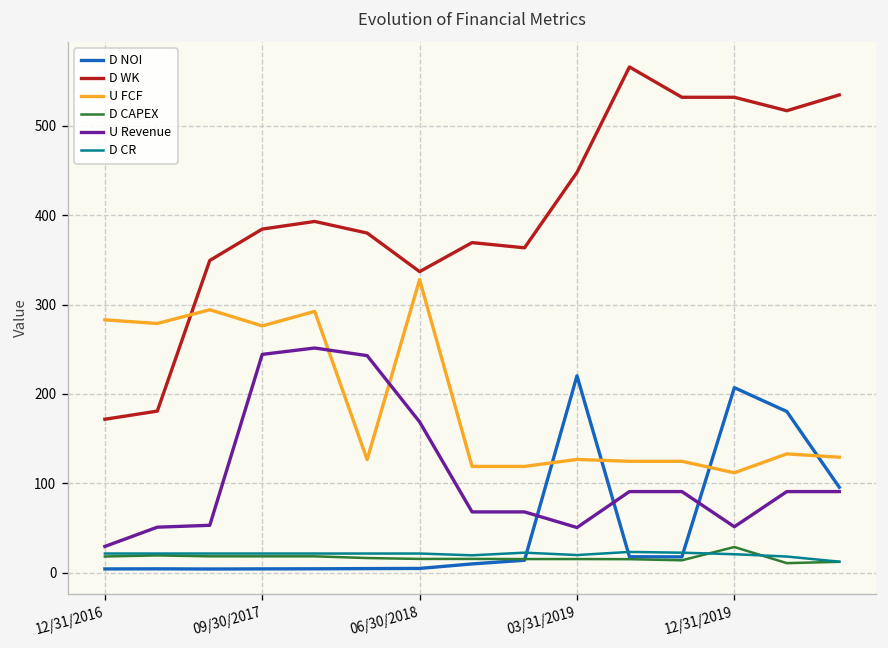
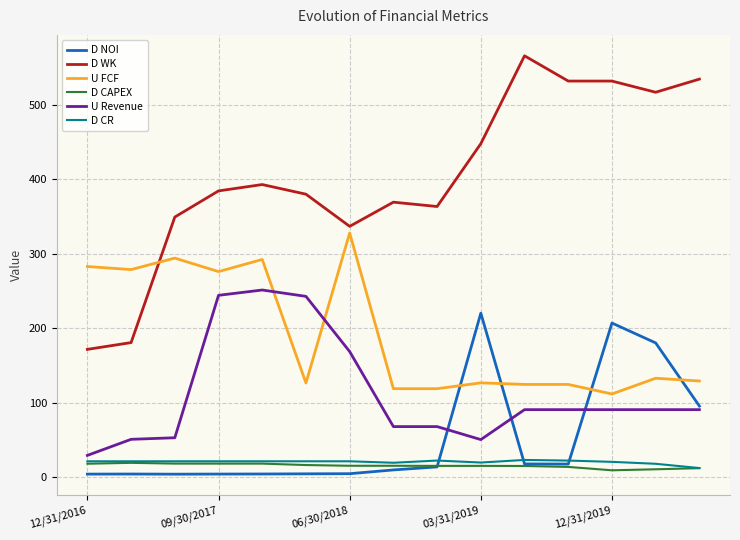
D CAPEX, 12/31/2019: 30 -> 10
U Revenue, 12/31/2019: 50 -> 90
